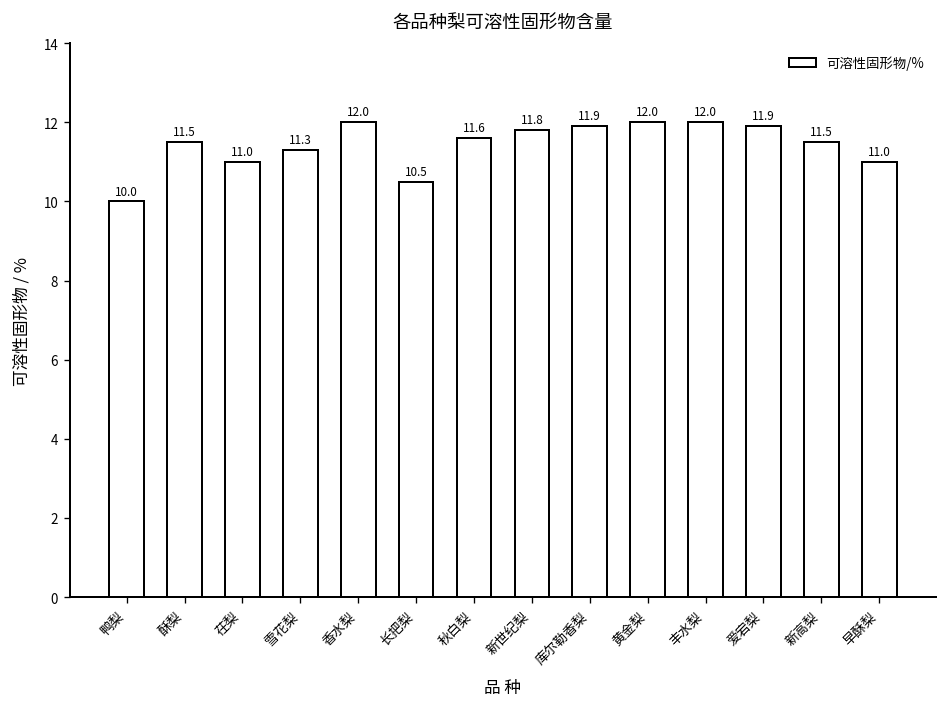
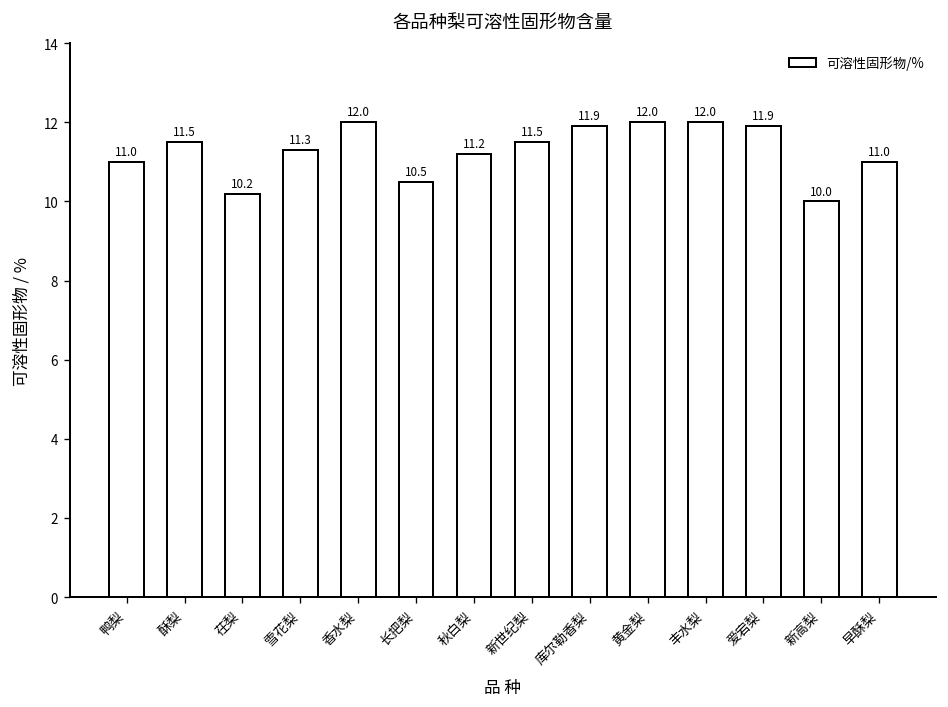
鸭梨: 10.0 -> 11.0
茌梨: 11.0 -> 10.2
秋白梨: 11.6 -> 11.2
新世纪梨: 11.8 -> 11.5
新高梨: 11.5 -> 10.0
